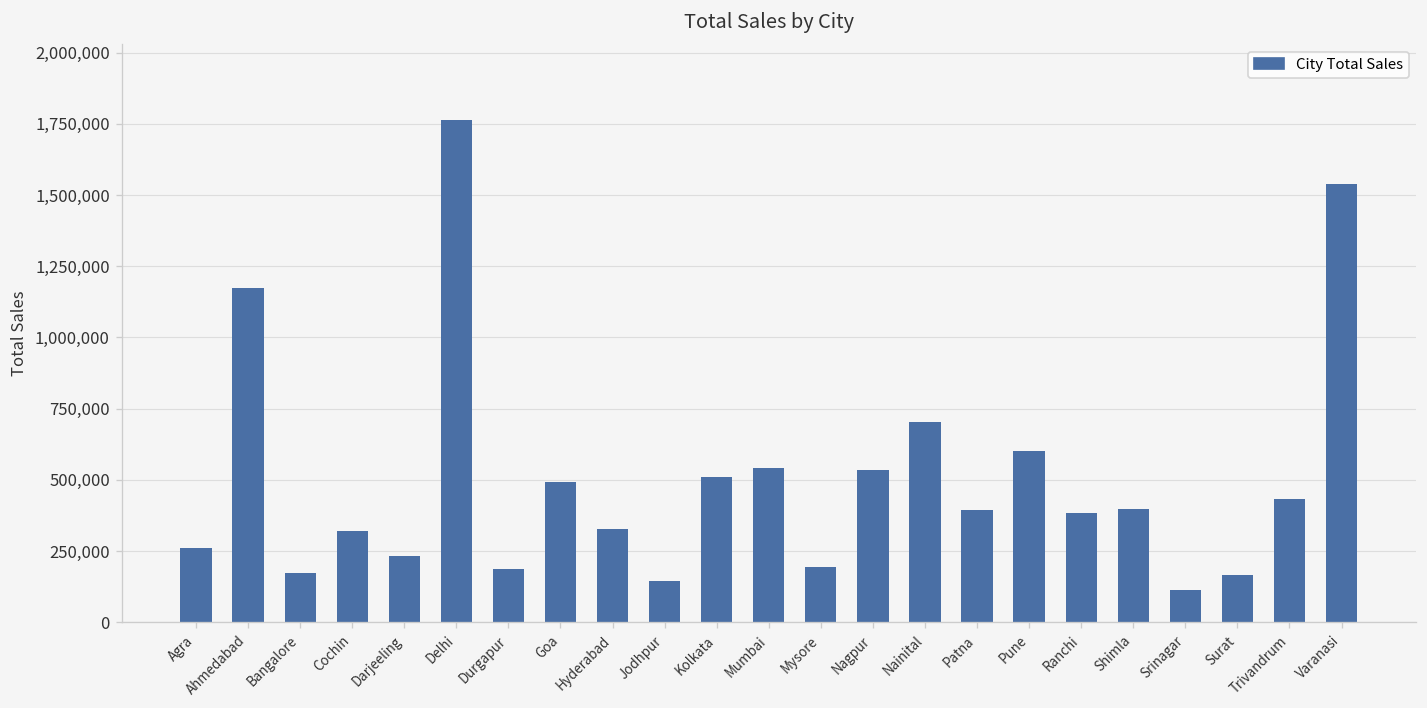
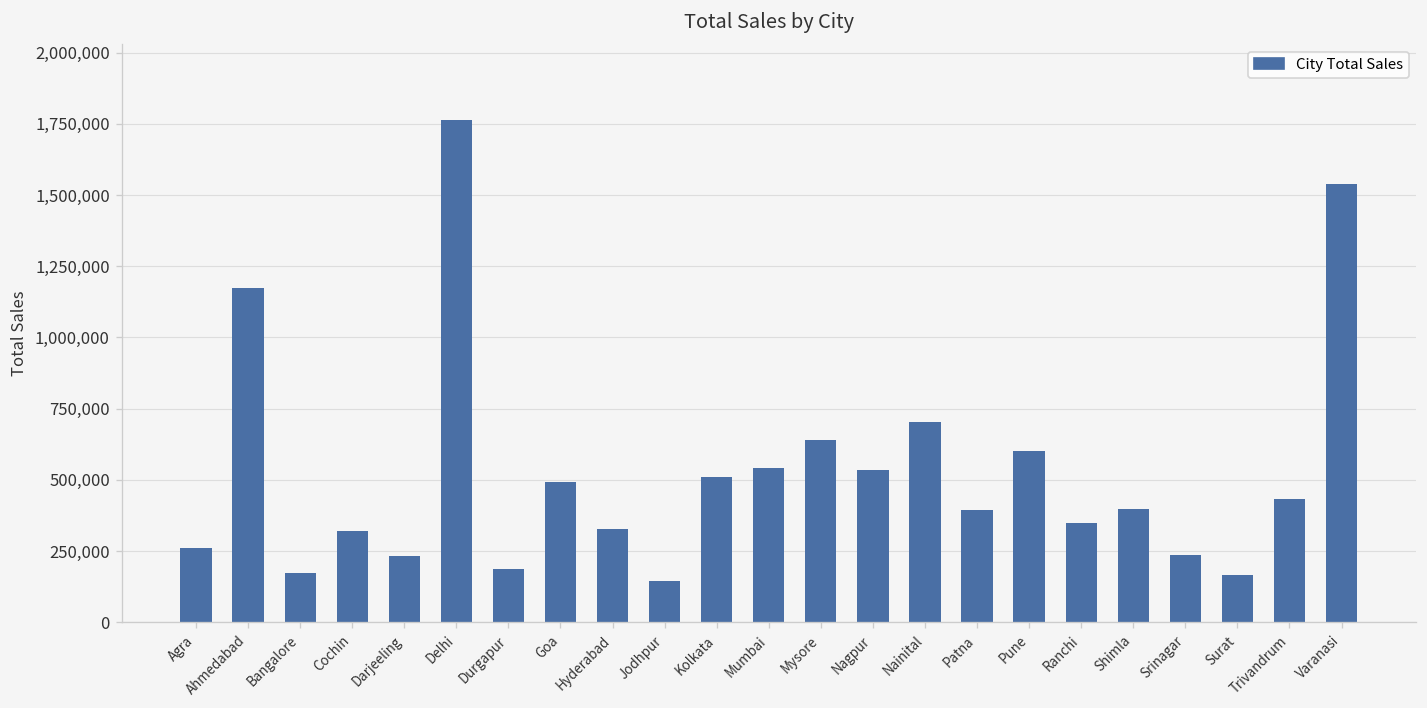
Mysore: 200,000 -> 640,000
Ranchi: 380,000 -> 350,000
Srinagar: 110,000 -> 230,000
